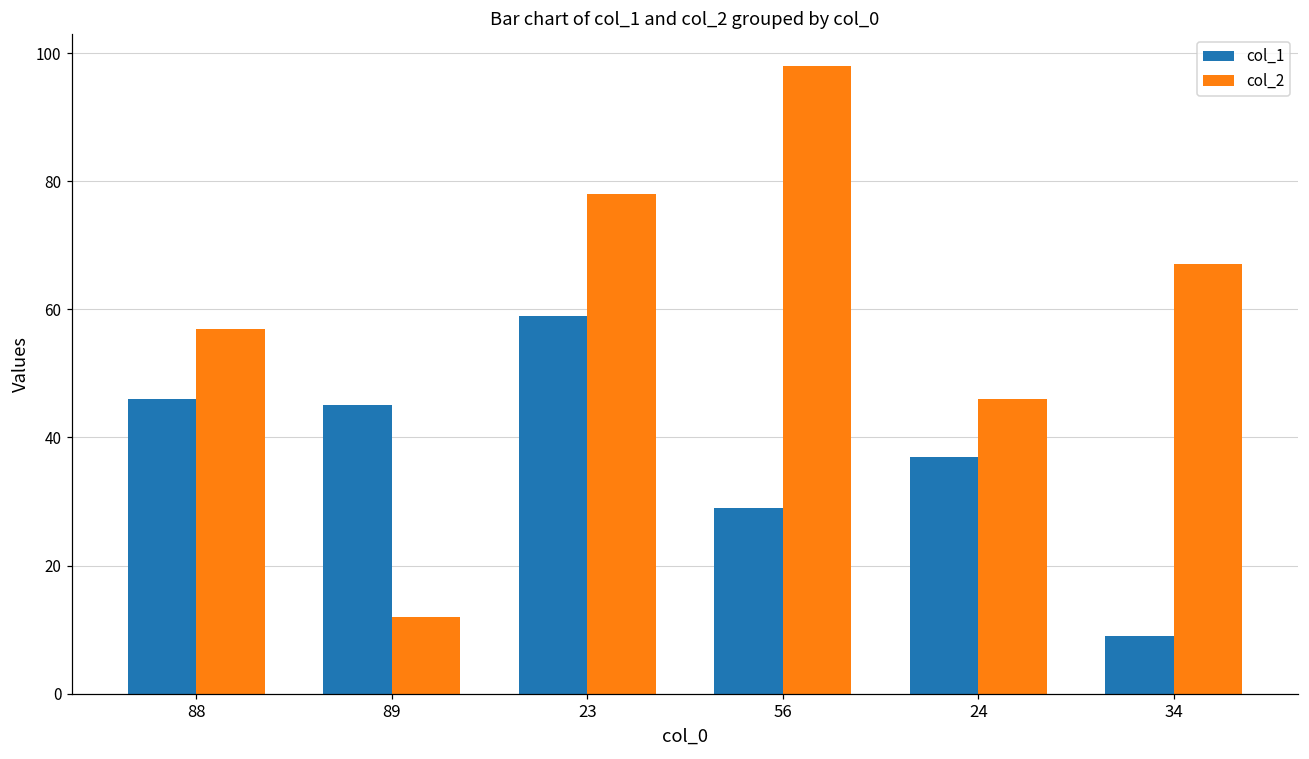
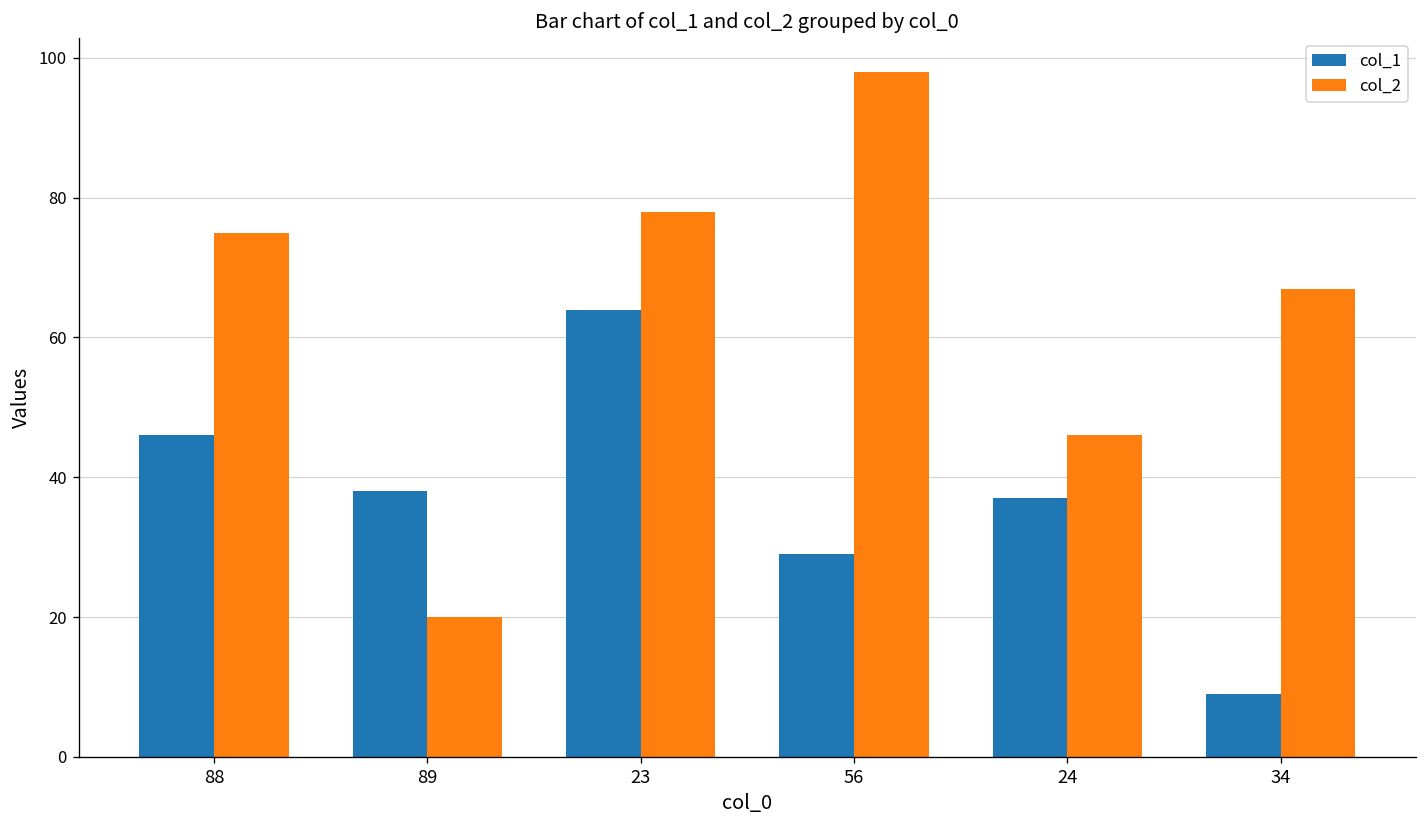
col_2, 88: 57 -> 75
col_1, 89: 45 -> 38
col_2, 89: 12 -> 20
col_1, 23: 59 -> 64
